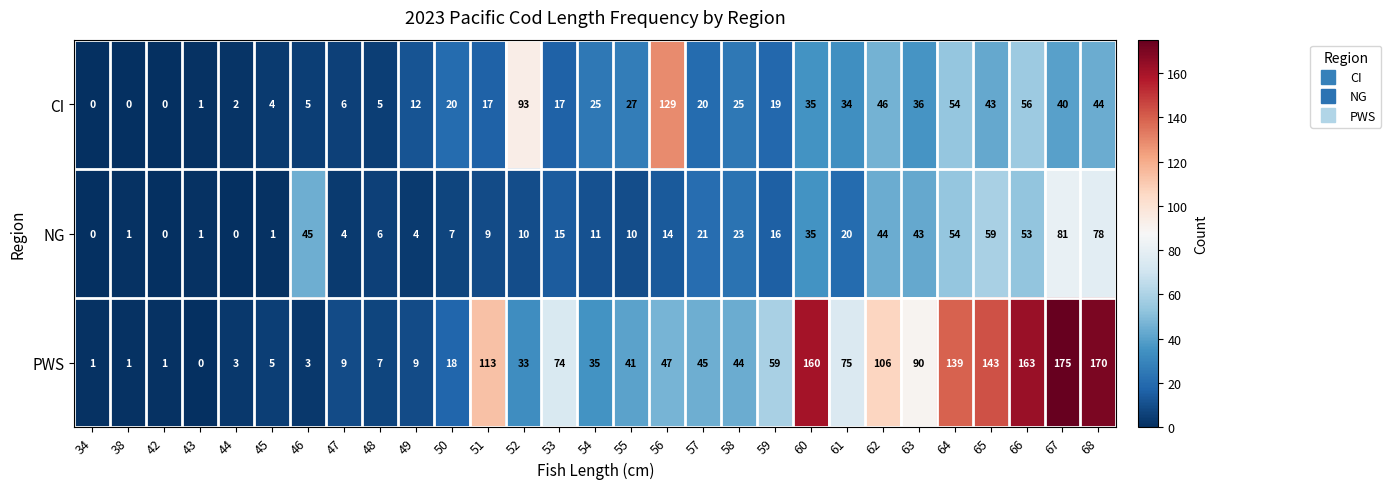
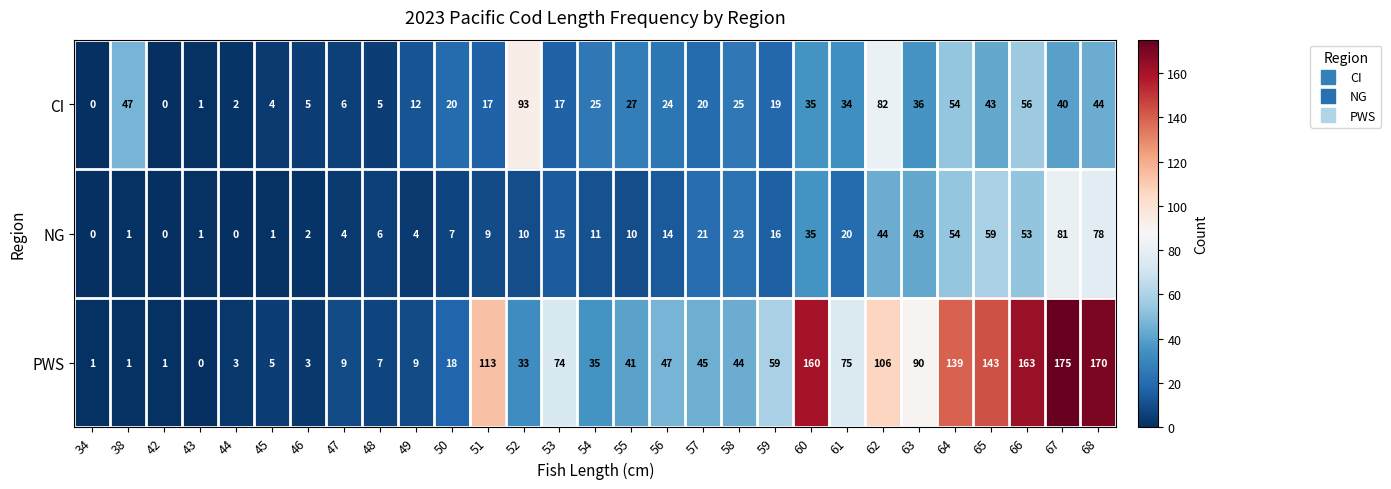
CI, 38: 0 -> 47
CI, 56: 129 -> 24
CI, 62: 46 -> 82
NG, 46: 45 -> 2
